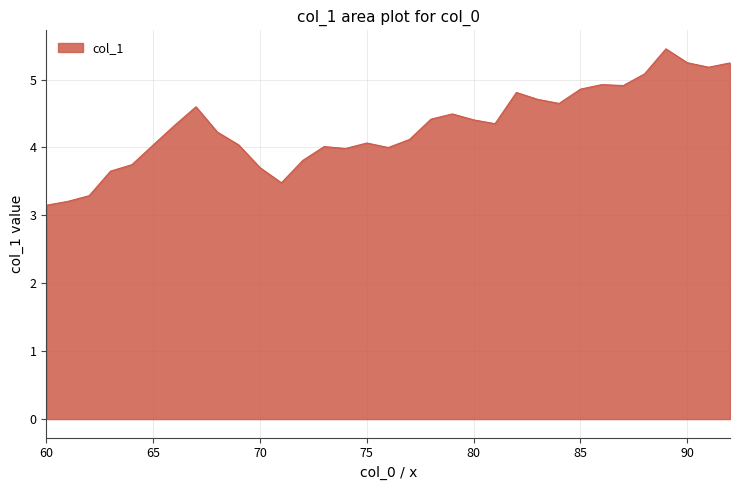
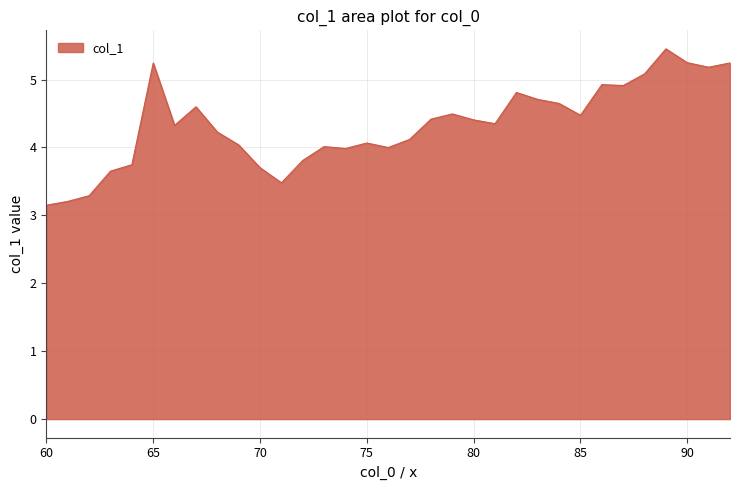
65: 4.0 -> 5.2
85: 4.9 -> 4.5
